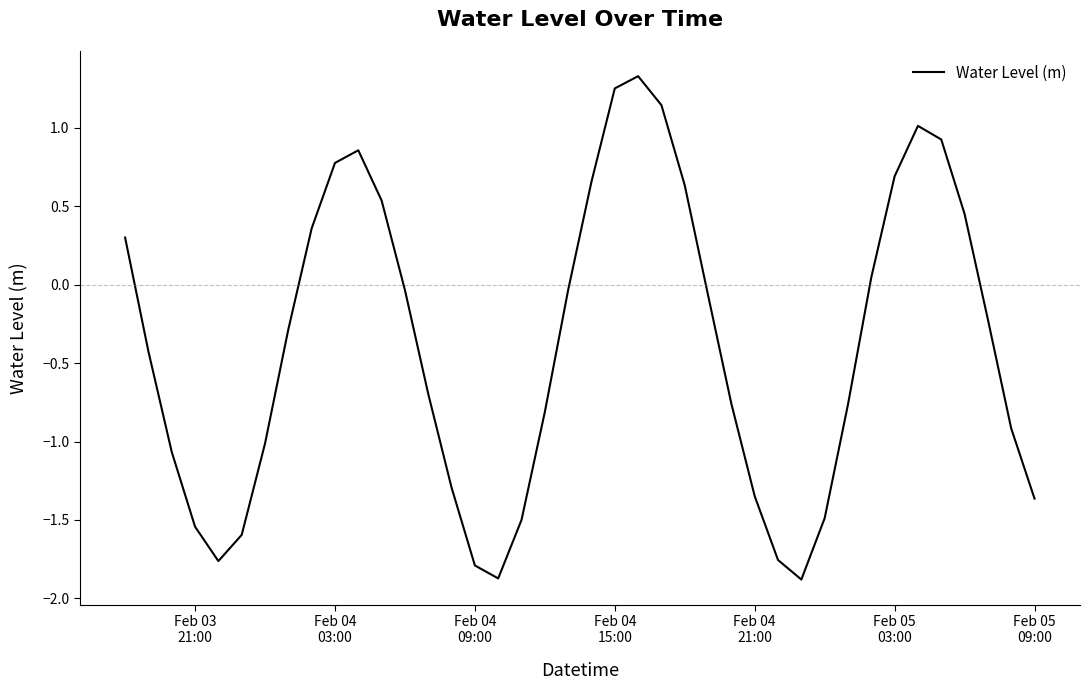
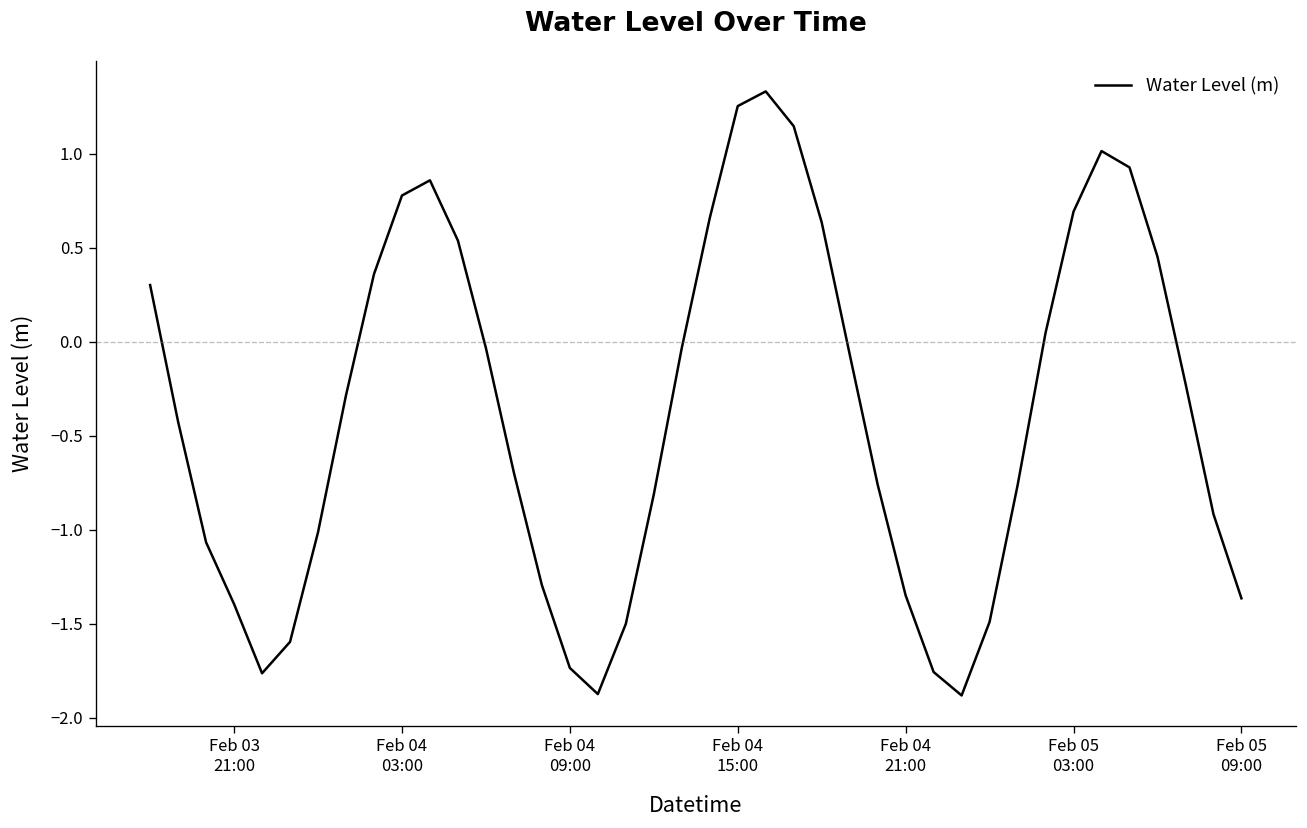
Feb 03 21:00: -1.54 -> -1.39
Feb 04 09:00: -1.79 -> -1.73
